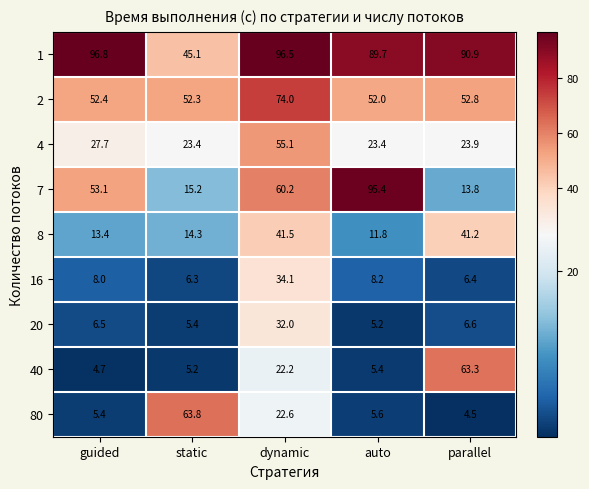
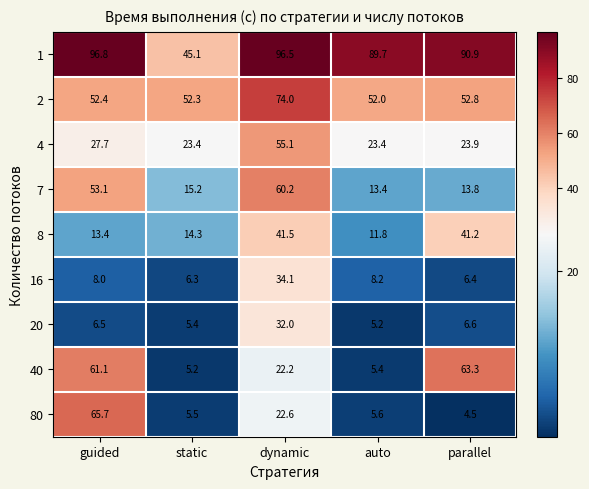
7, auto: 95.4 -> 13.4
40, guided: 4.7 -> 61.1
80, guided: 5.4 -> 65.7
80, static: 63.8 -> 5.5
